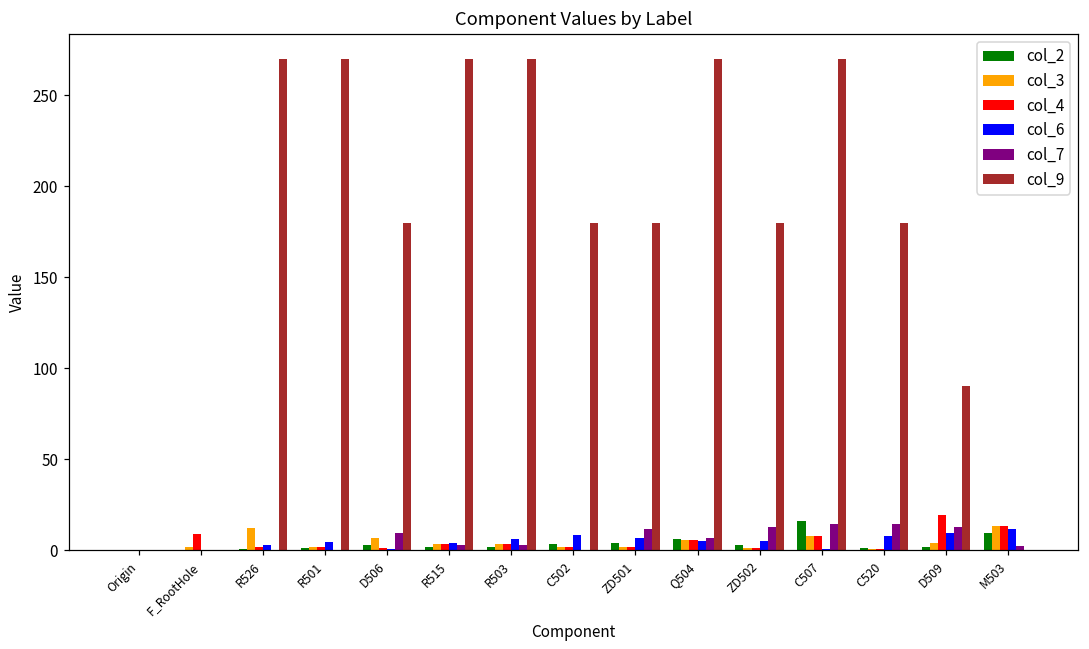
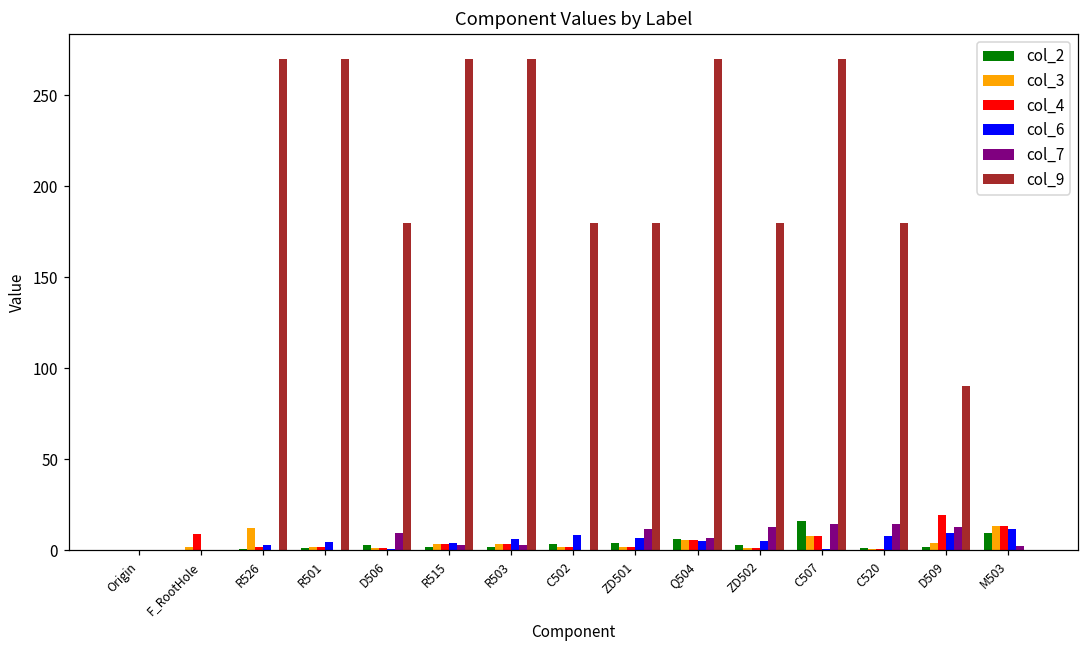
col_3, D506: 7 -> 1
